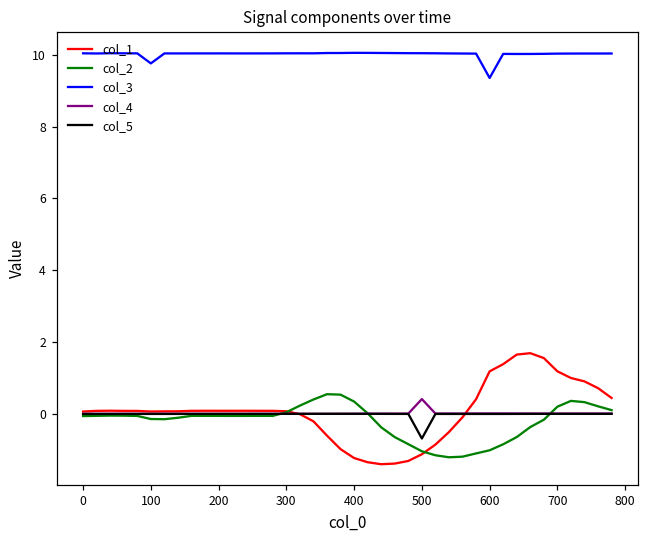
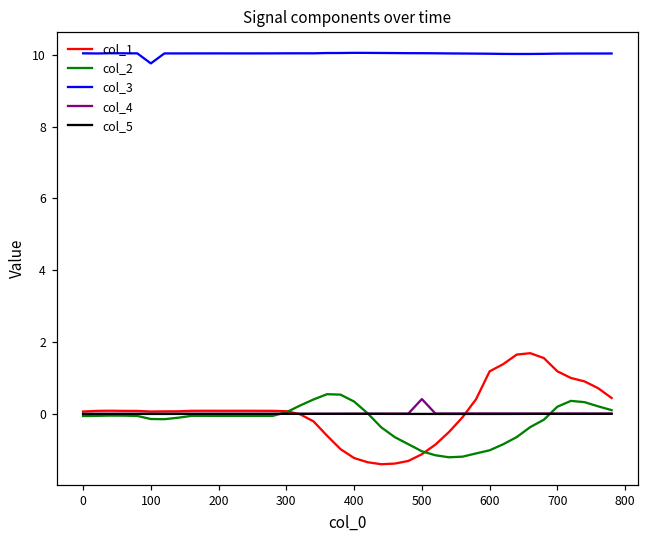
col_5, 500: -0.7 -> 0.0
col_3, 600: 9.4 -> 10.0
